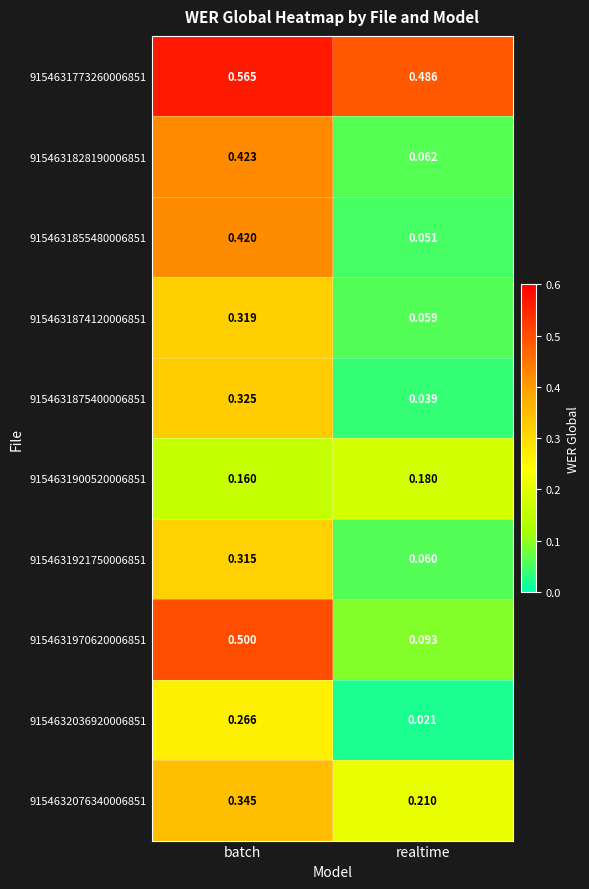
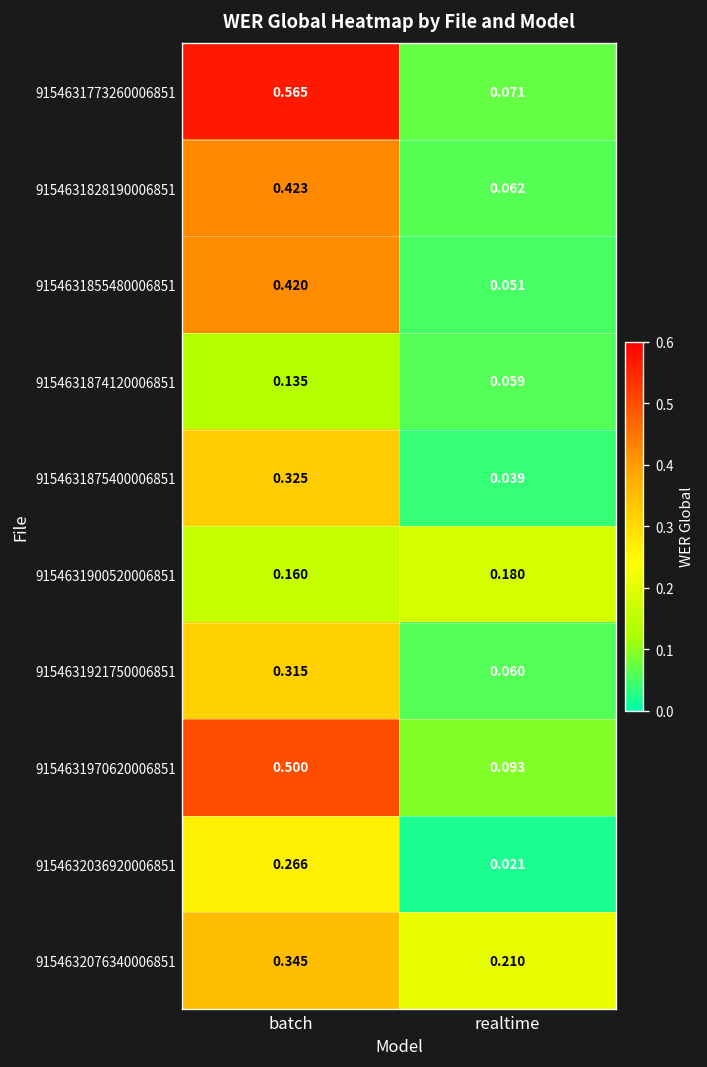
9154631773260006851, realtime: 0.486 -> 0.071
9154631874120006851, batch: 0.319 -> 0.135
